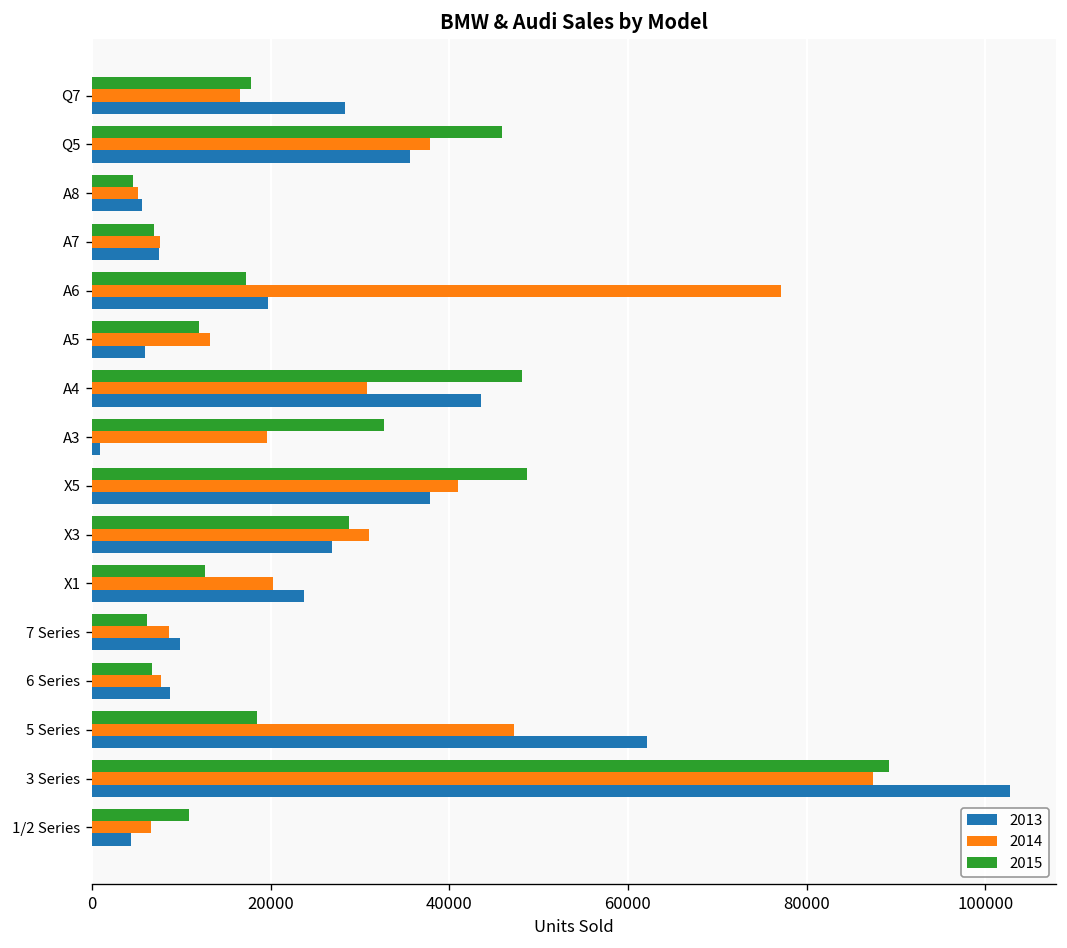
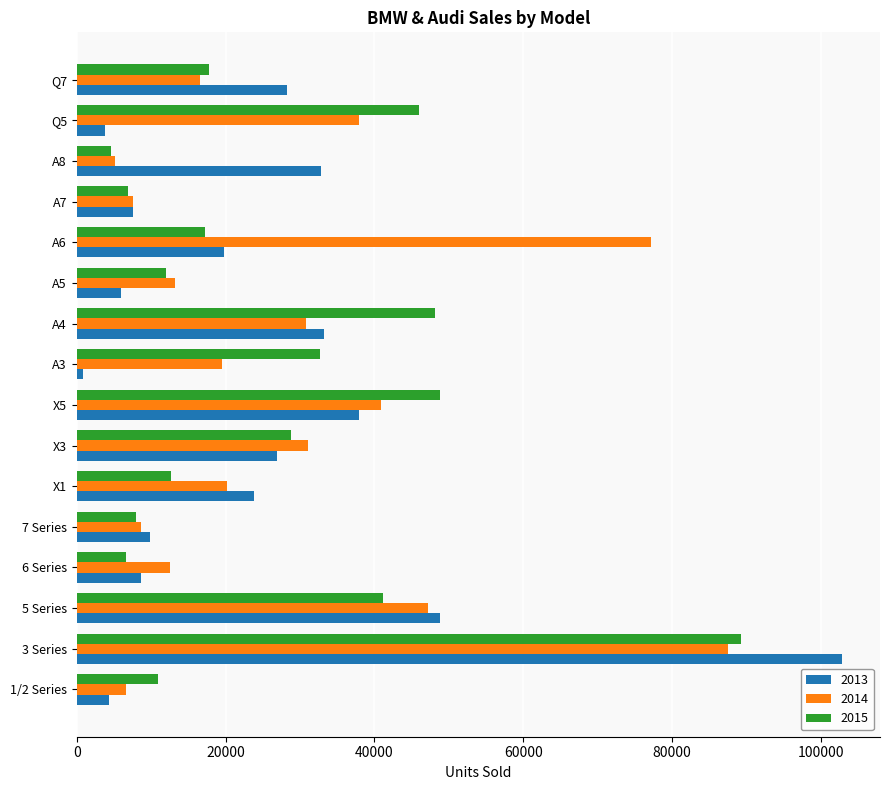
2013, Q5: 36000 -> 4000
2013, A8: 6000 -> 33000
2013, A4: 44000 -> 33000
2015, 7 Series: 6000 -> 8000
2014, 6 Series: 8000 -> 13000
2015, 5 Series: 18000 -> 41000
2013, 5 Series: 62000 -> 49000
